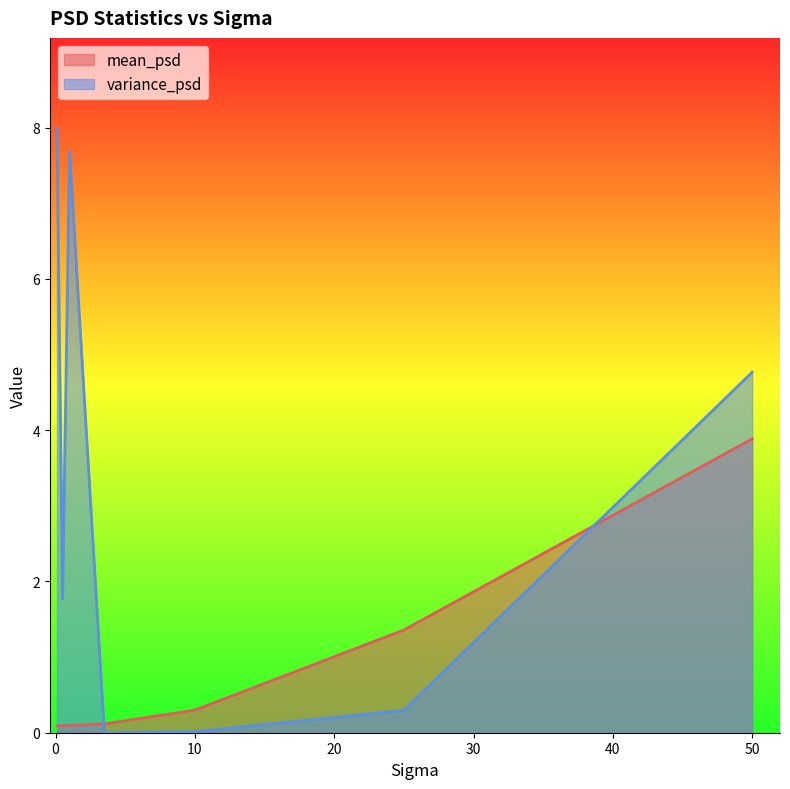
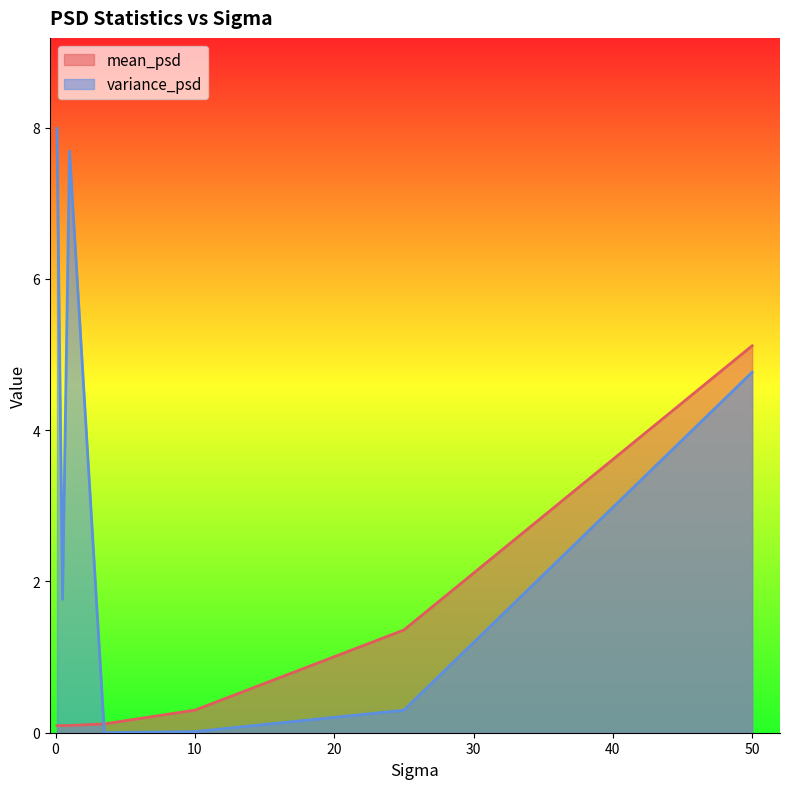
mean_psd, 50: 3.9 -> 5.1
